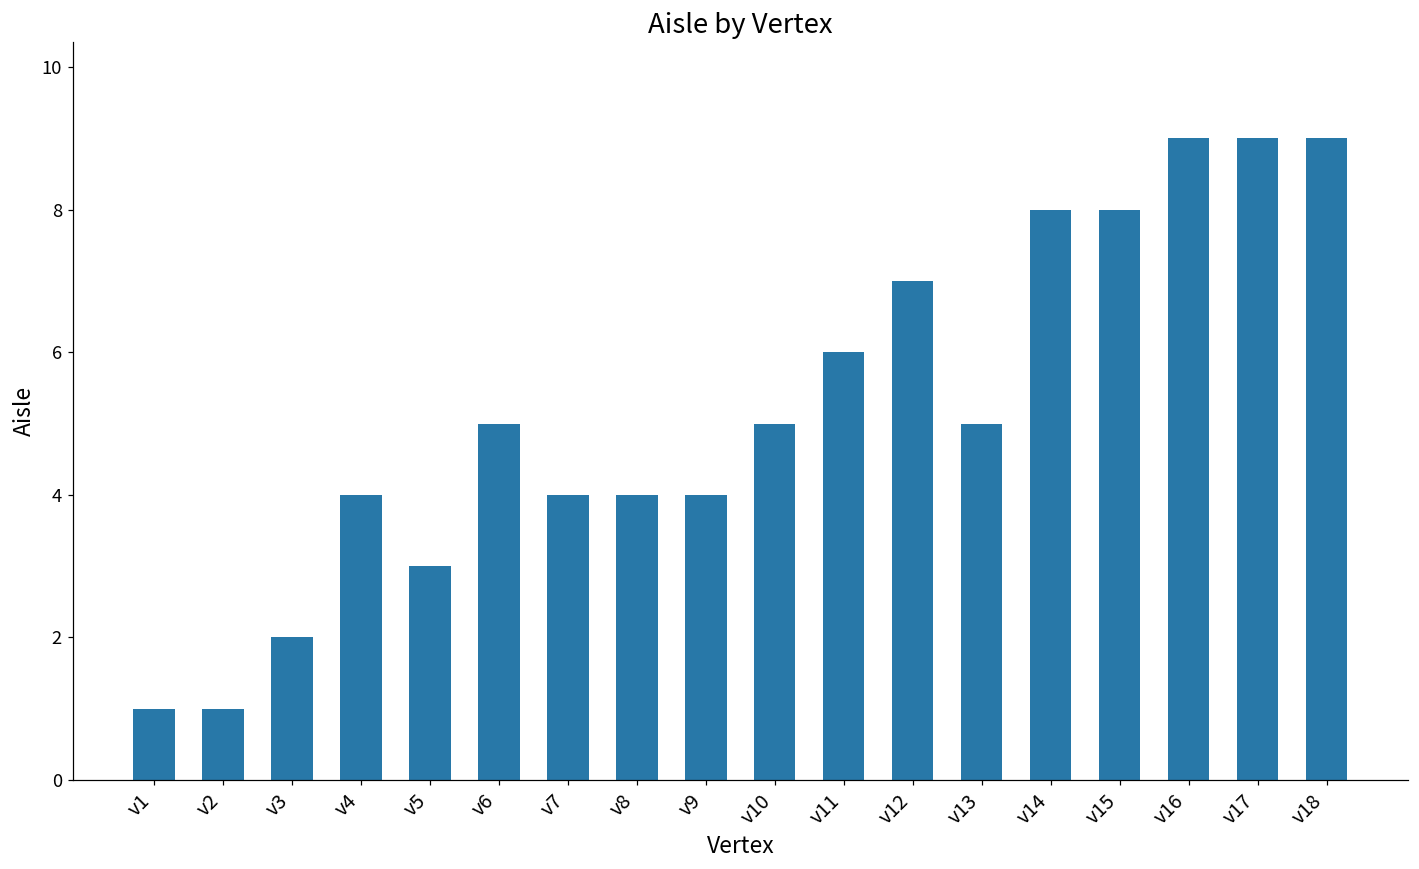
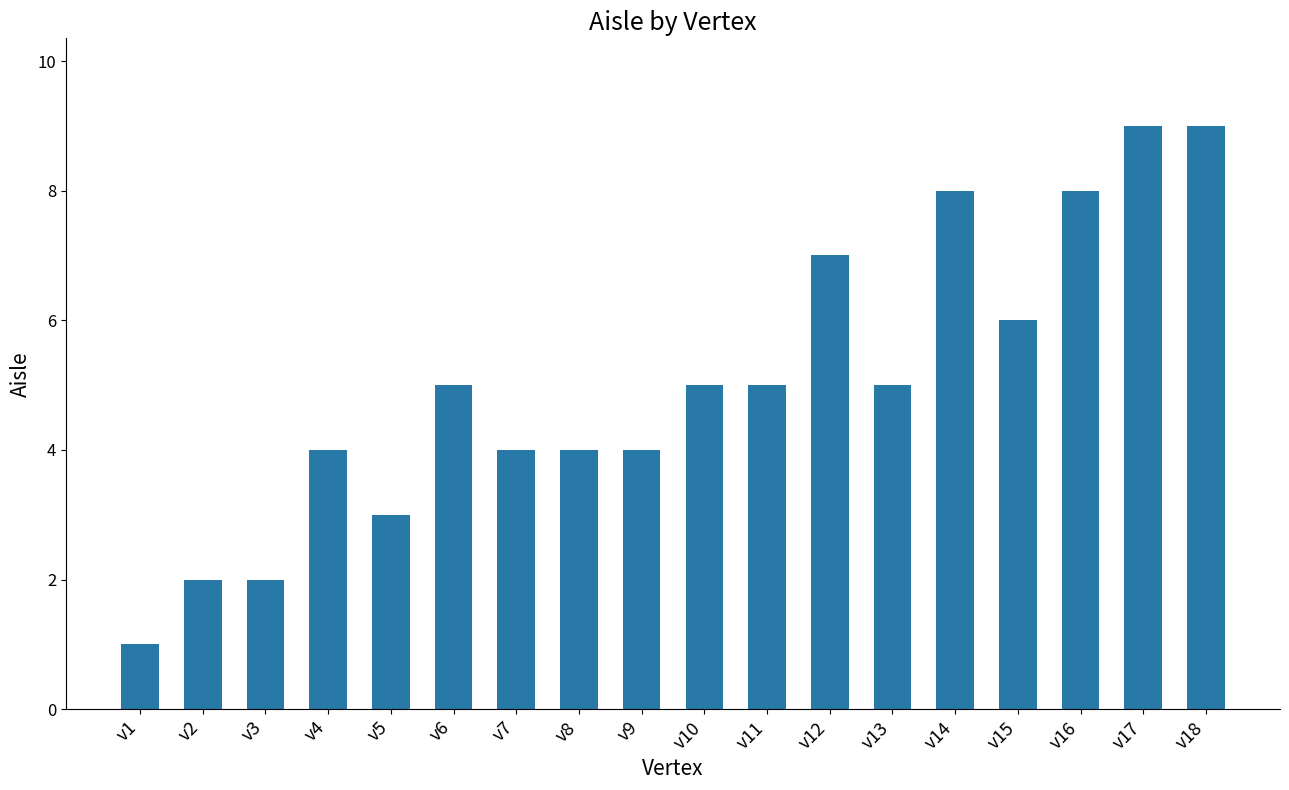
v2: 1 -> 2
v11: 6 -> 5
v15: 8 -> 6
v16: 9 -> 8
